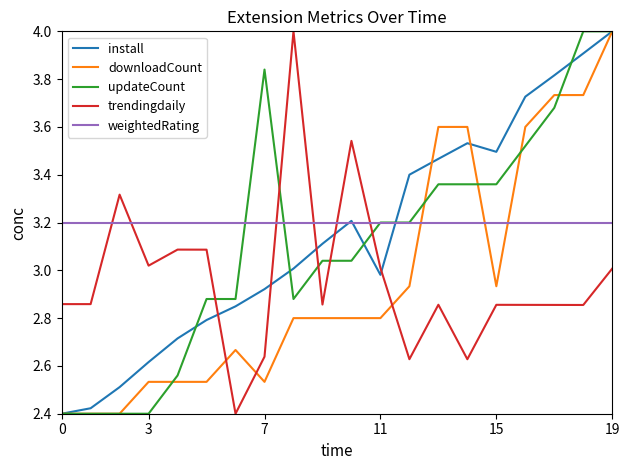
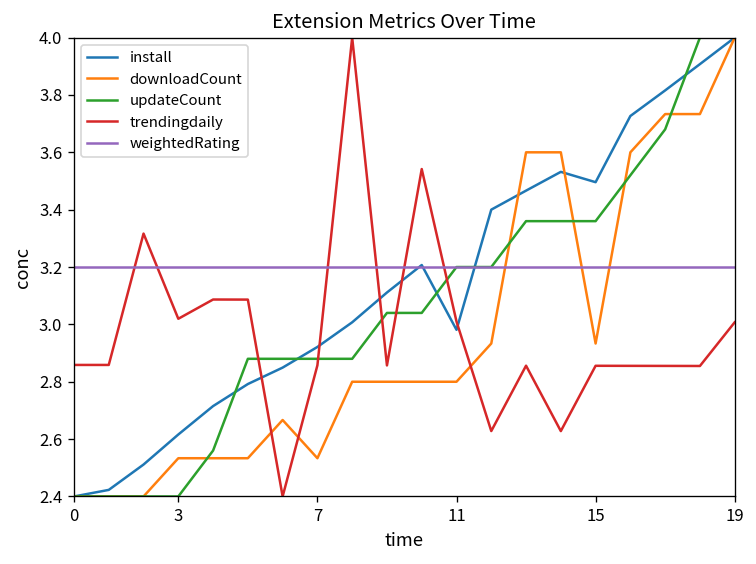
updateCount, 7: 3.84 -> 2.88
trendingdaily, 7: 2.64 -> 2.86
